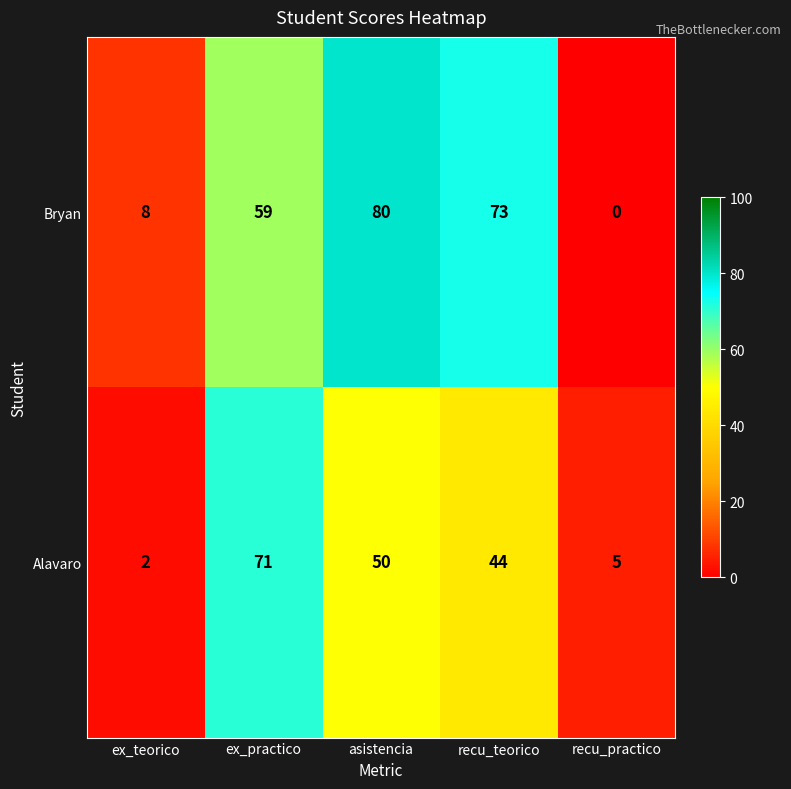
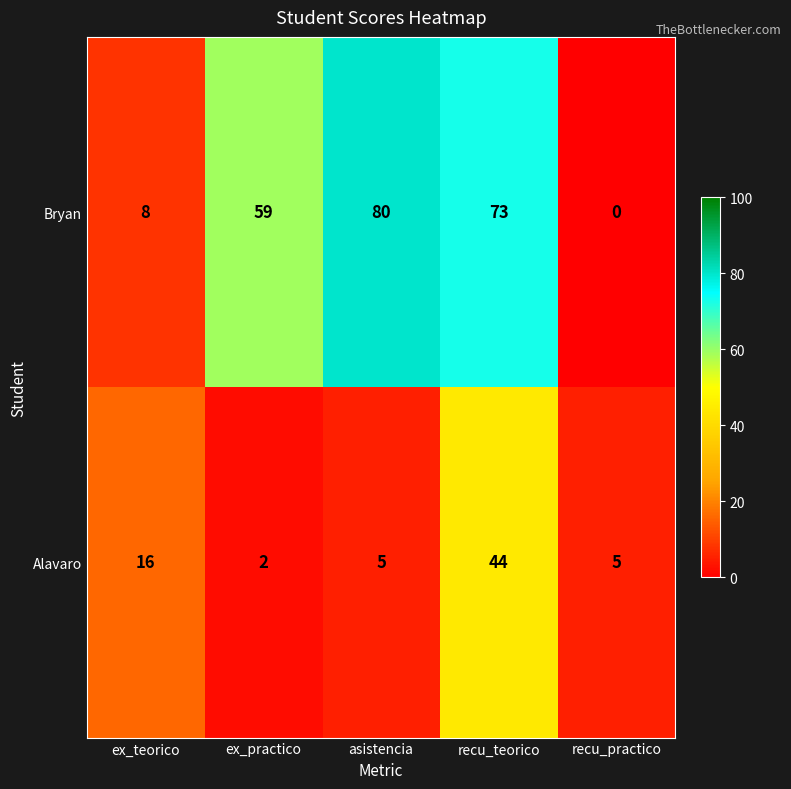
Alavaro, ex_teorico: 2 -> 16
Alavaro, ex_practico: 71 -> 2
Alavaro, asistencia: 50 -> 5
